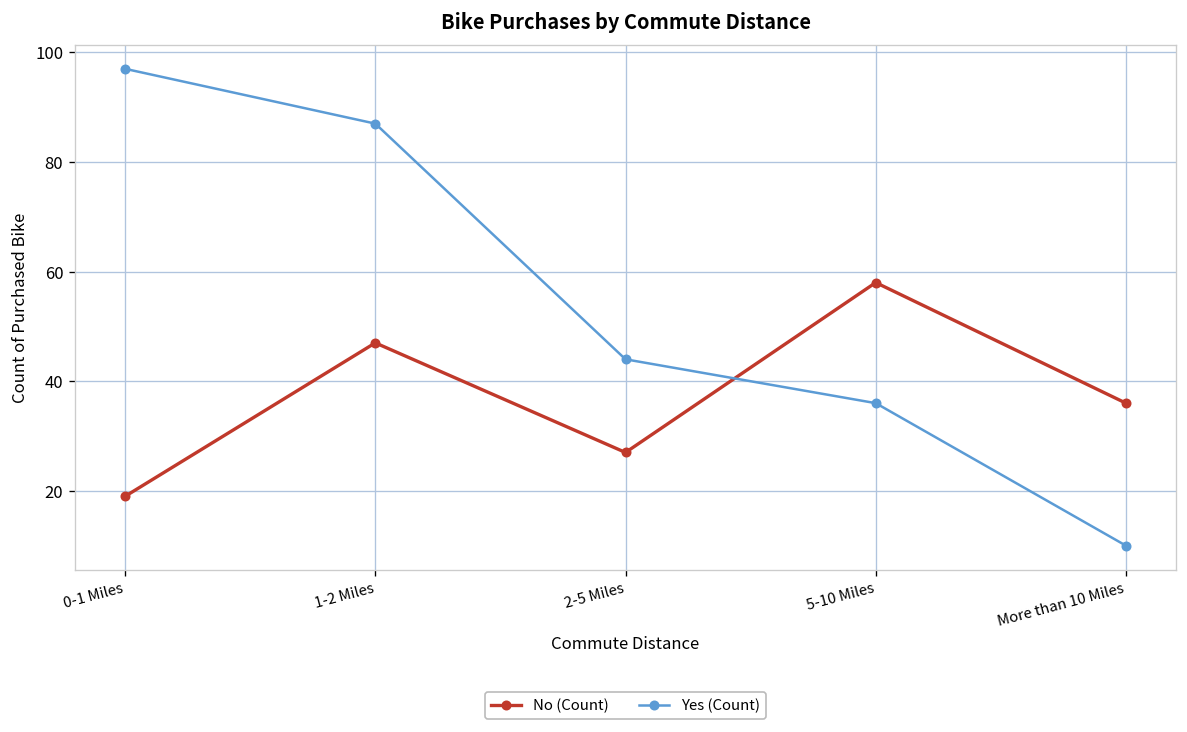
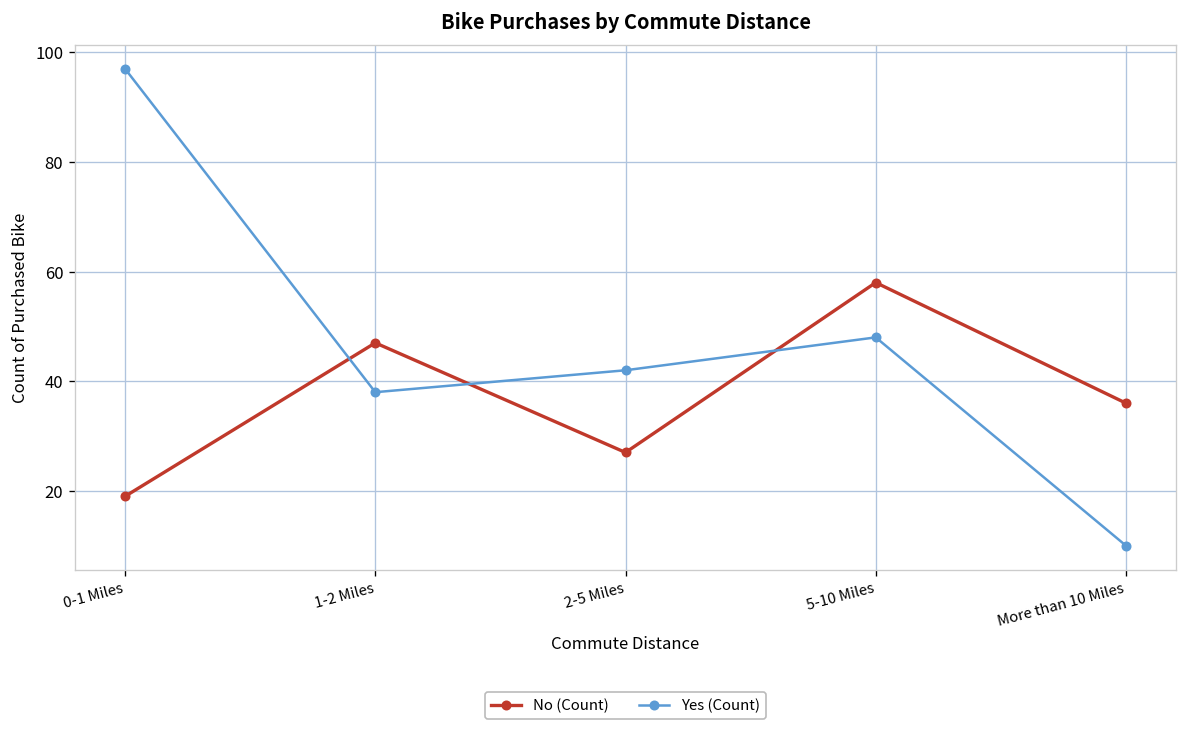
Yes (Count), 1-2 Miles: 87 -> 38
Yes (Count), 2-5 Miles: 44 -> 42
Yes (Count), 5-10 Miles: 36 -> 48
